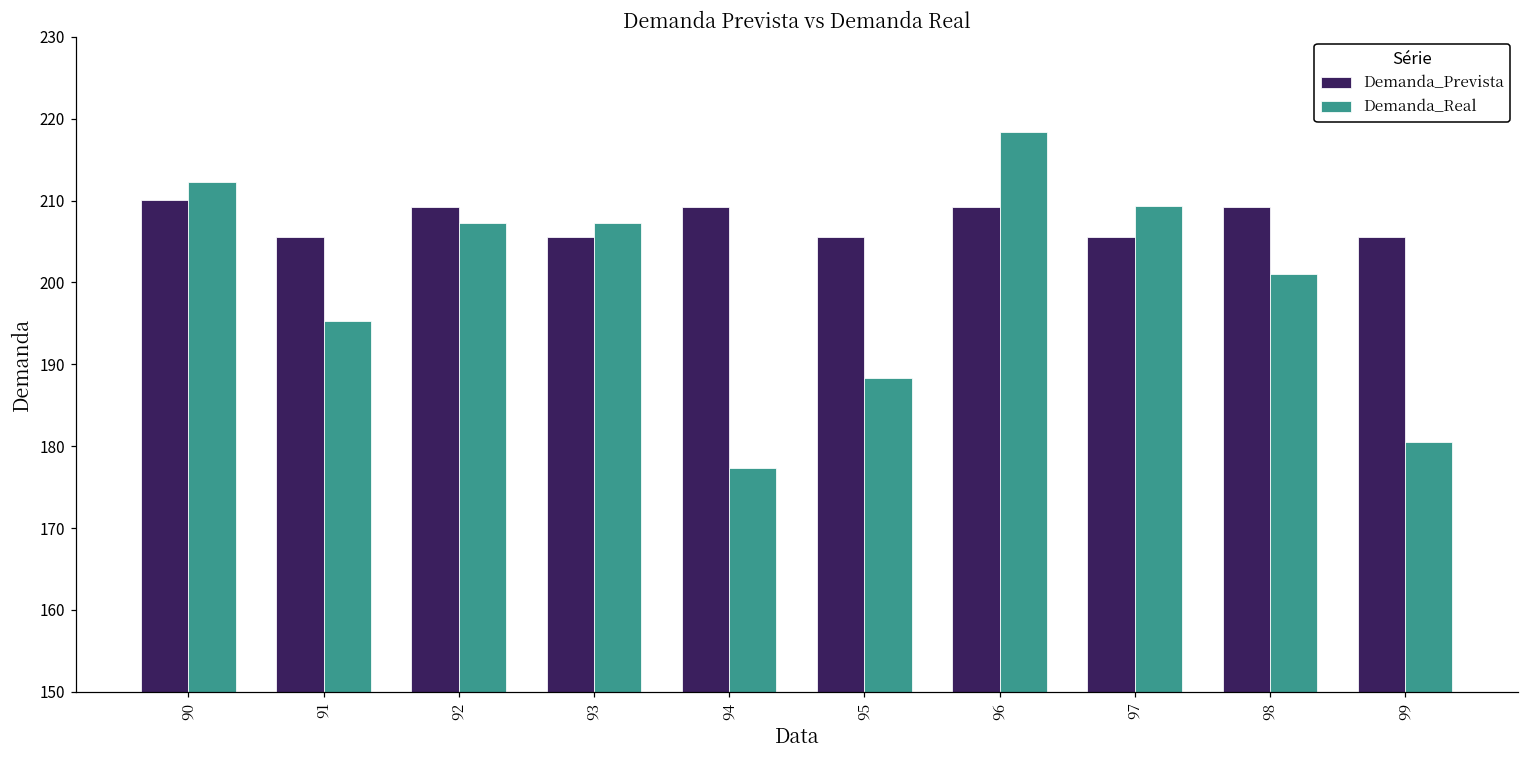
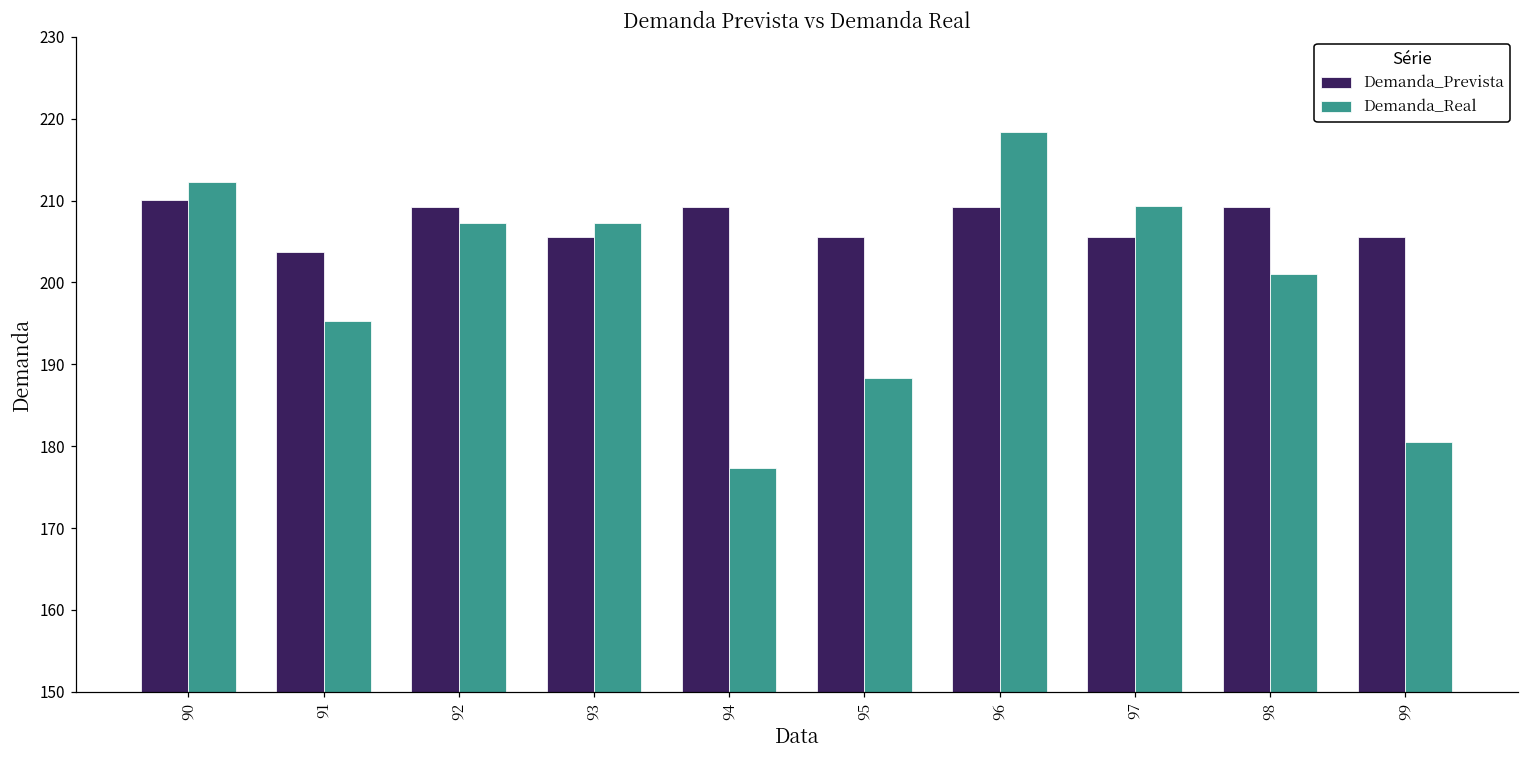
Demanda_Prevista, 91: 206 -> 204
